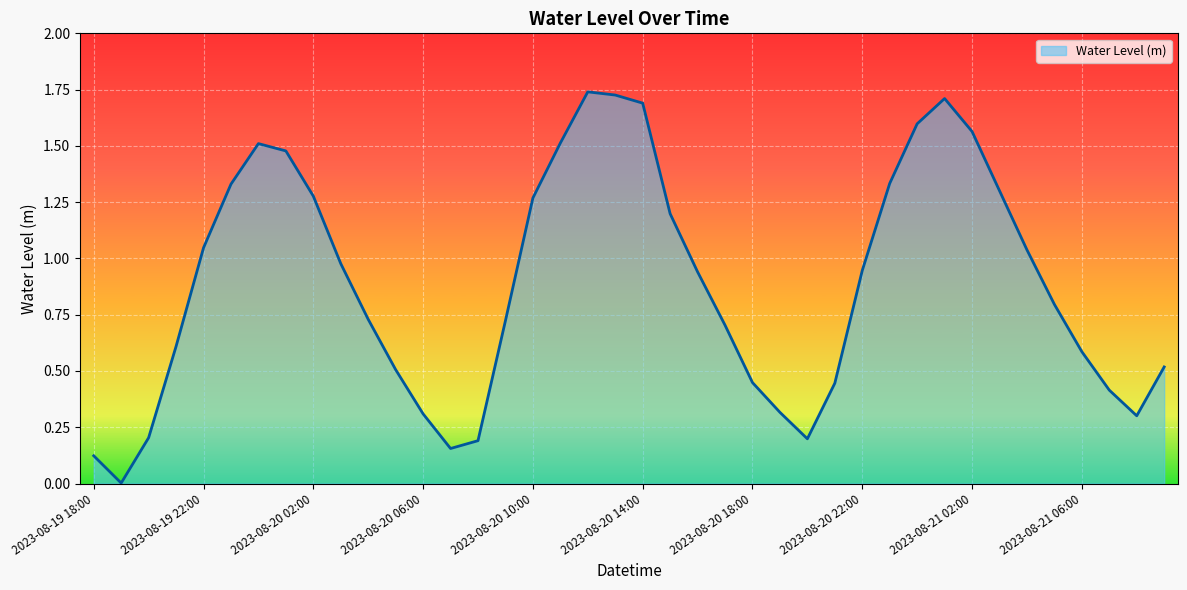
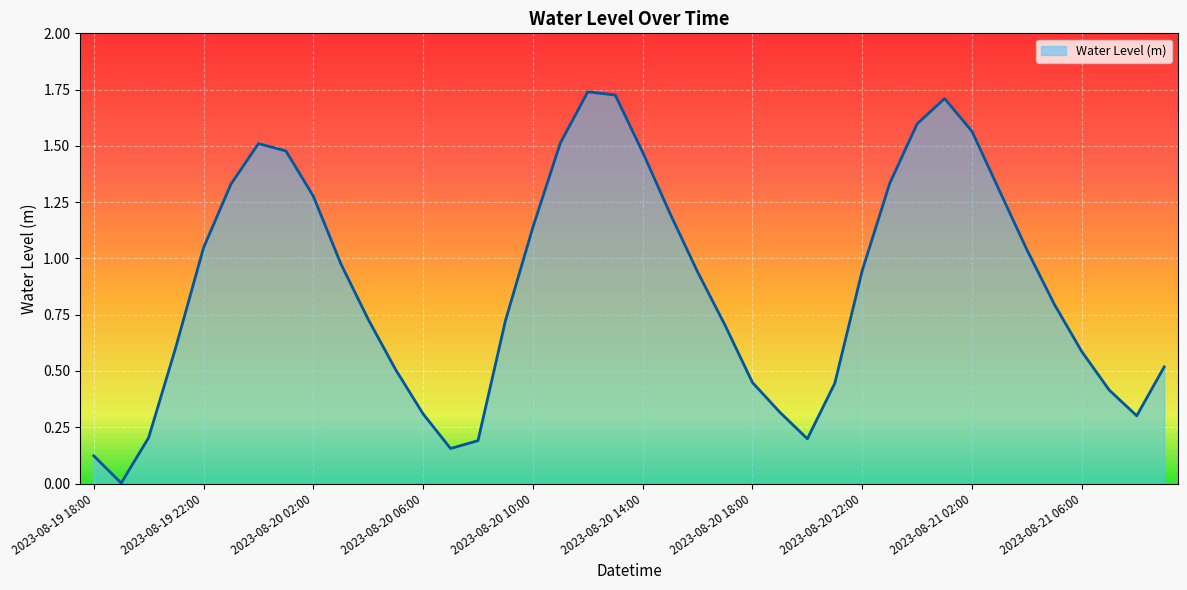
2023-08-20 10:00: 1.27 -> 1.14
2023-08-20 14:00: 1.69 -> 1.47
